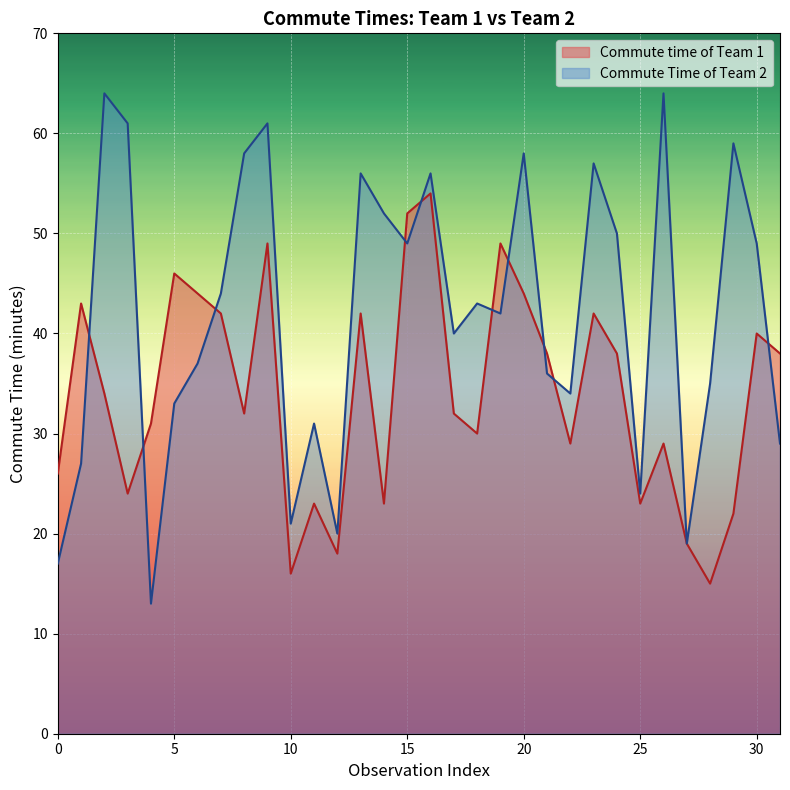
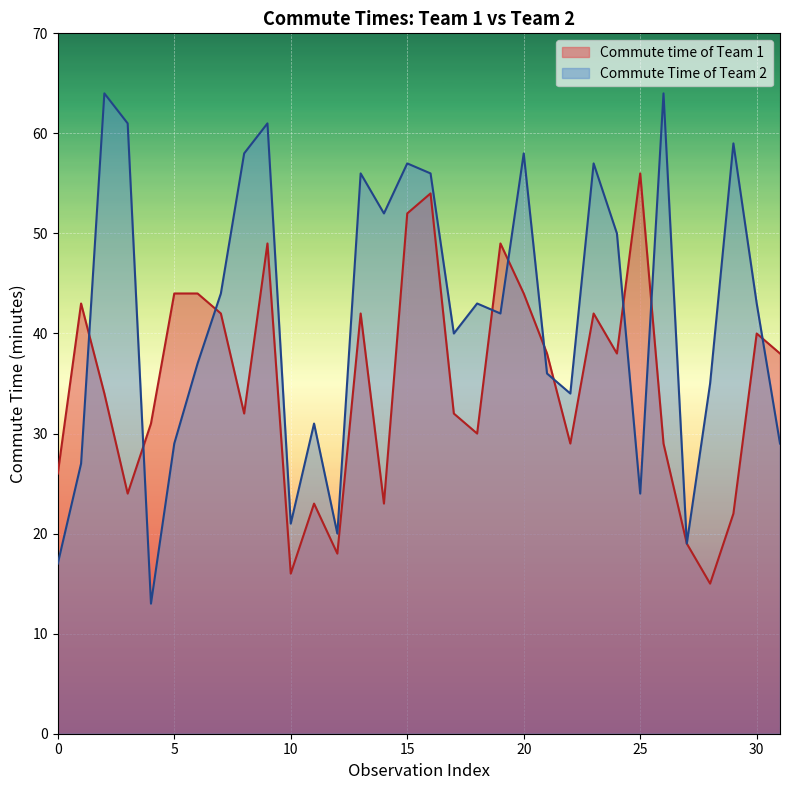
Commute time of Team 1, 5: 46 -> 44
Commute Time of Team 2, 5: 33 -> 29
Commute Time of Team 2, 15: 49 -> 57
Commute time of Team 1, 25: 23 -> 56
Commute Time of Team 2, 30: 49 -> 43
